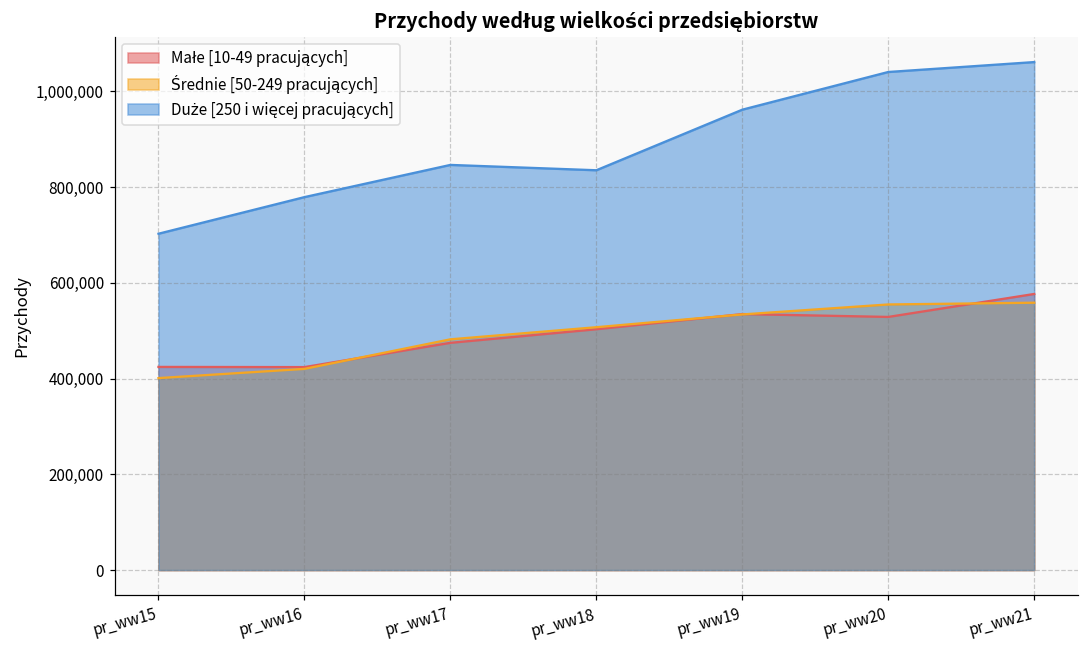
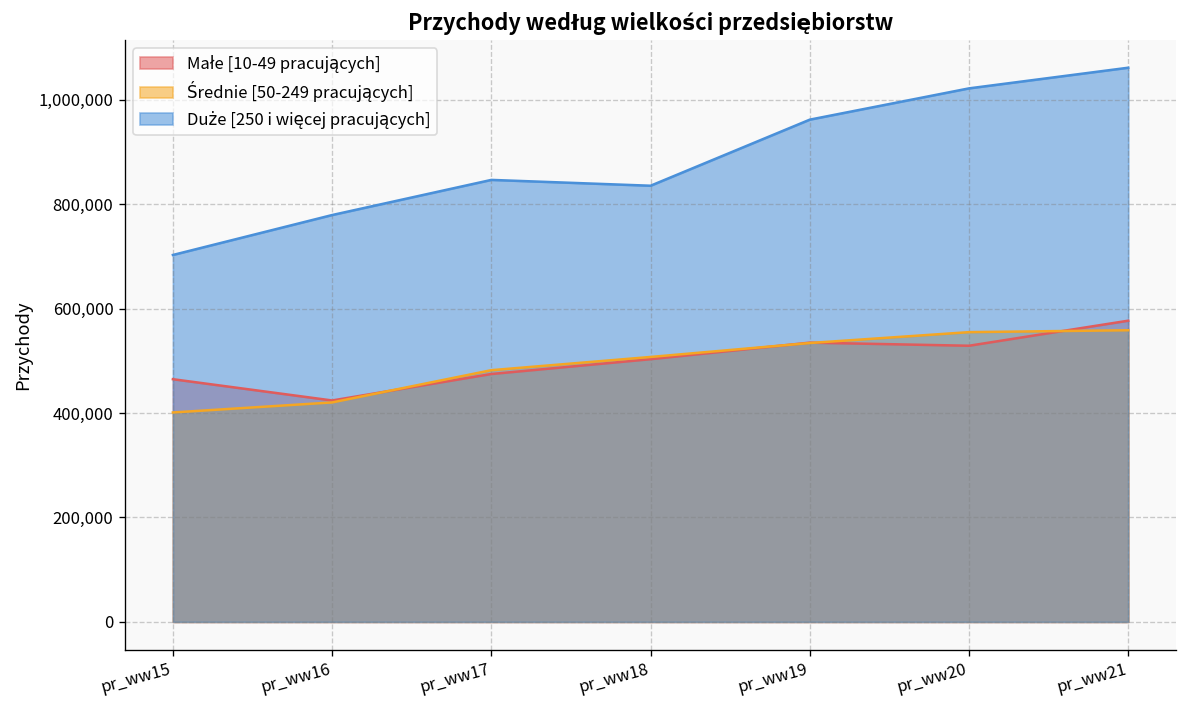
Małe [10-49 pracujących], pr_ww15: 420,000 -> 460,000
Duże [250 i więcej pracujących], pr_ww20: 1,040,000 -> 1,020,000
